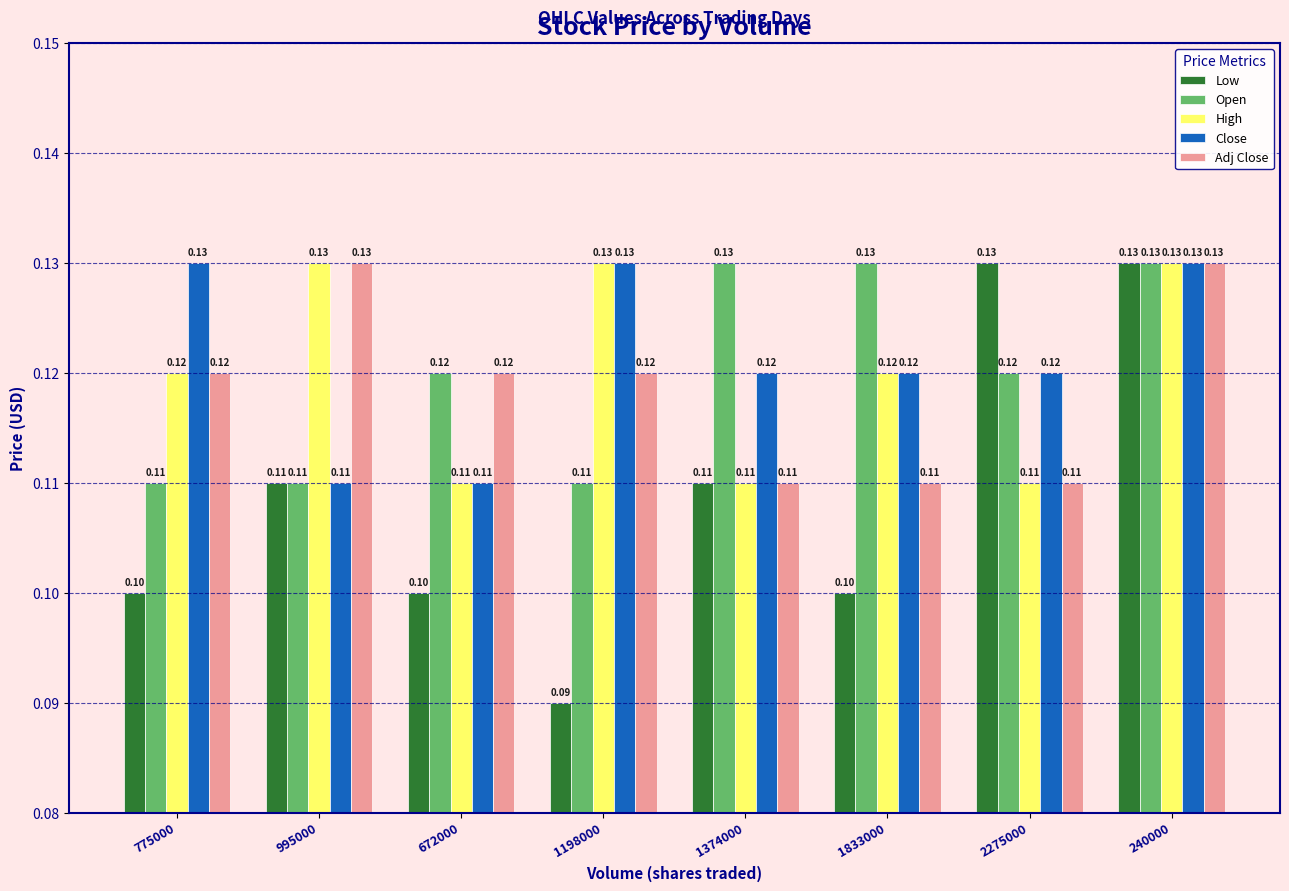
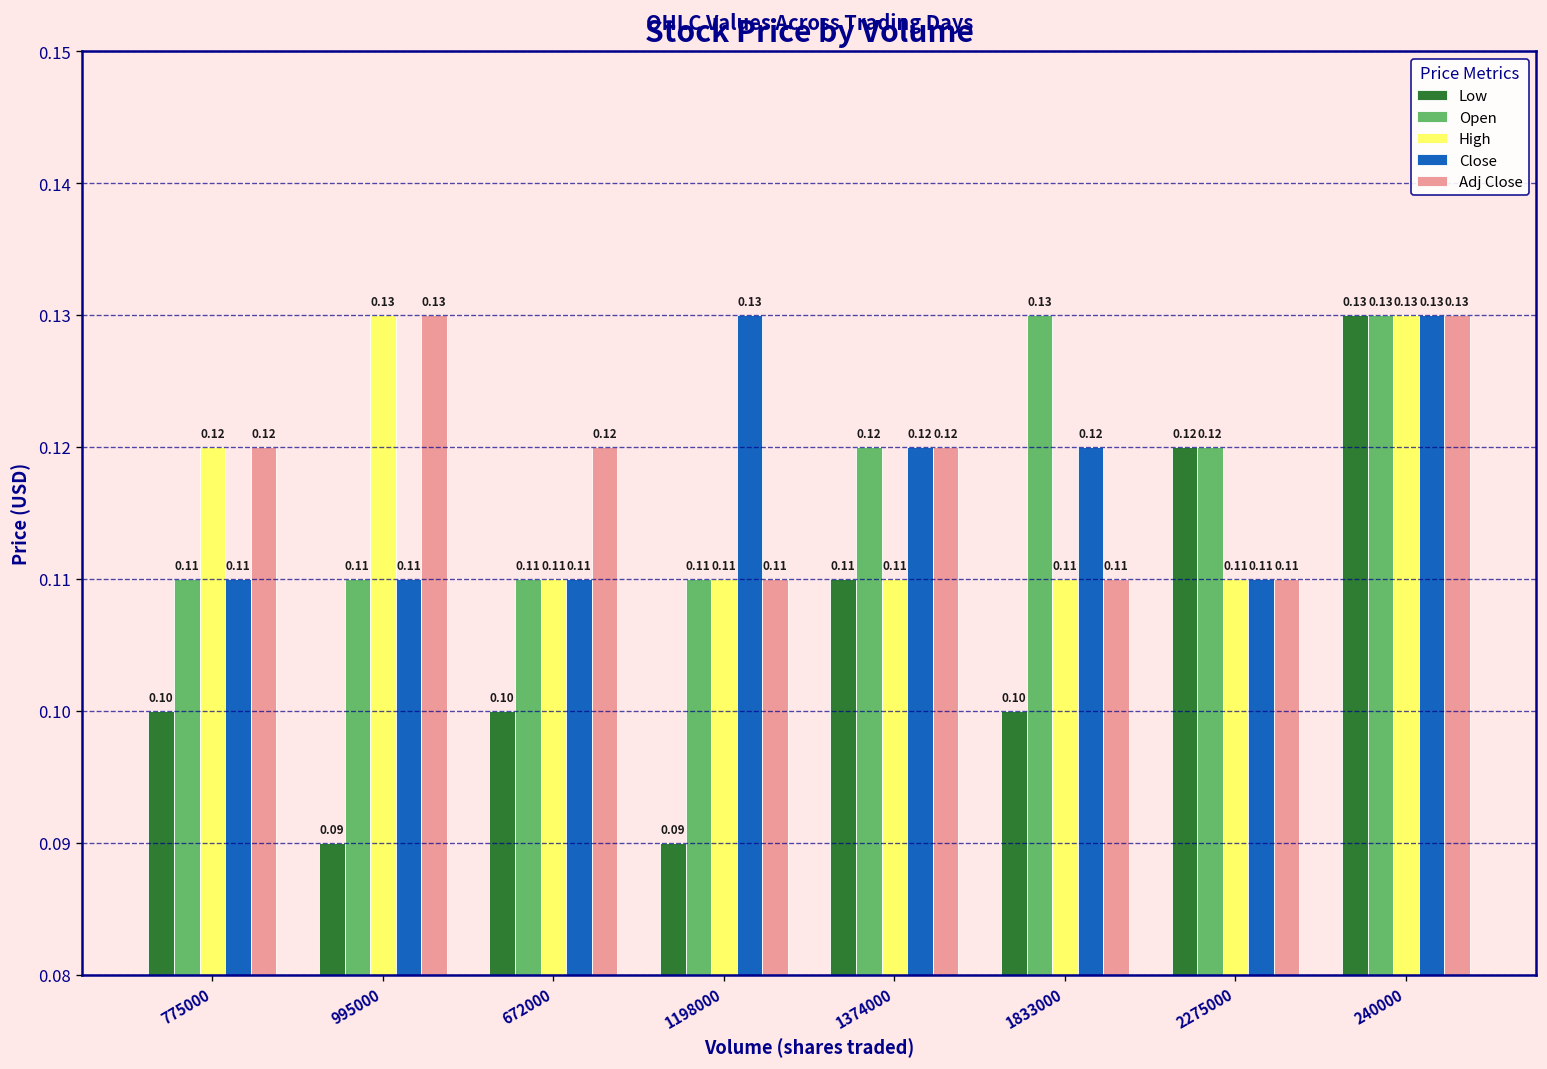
Close, 775000: 0.13 -> 0.11
Low, 995000: 0.11 -> 0.09
Open, 672000: 0.12 -> 0.11
High, 1198000: 0.13 -> 0.11
Adj Close, 1198000: 0.12 -> 0.11
Open, 1374000: 0.13 -> 0.12
Adj Close, 1374000: 0.11 -> 0.12
High, 1833000: 0.12 -> 0.11
Low, 2275000: 0.13 -> 0.12
Close, 2275000: 0.12 -> 0.11
